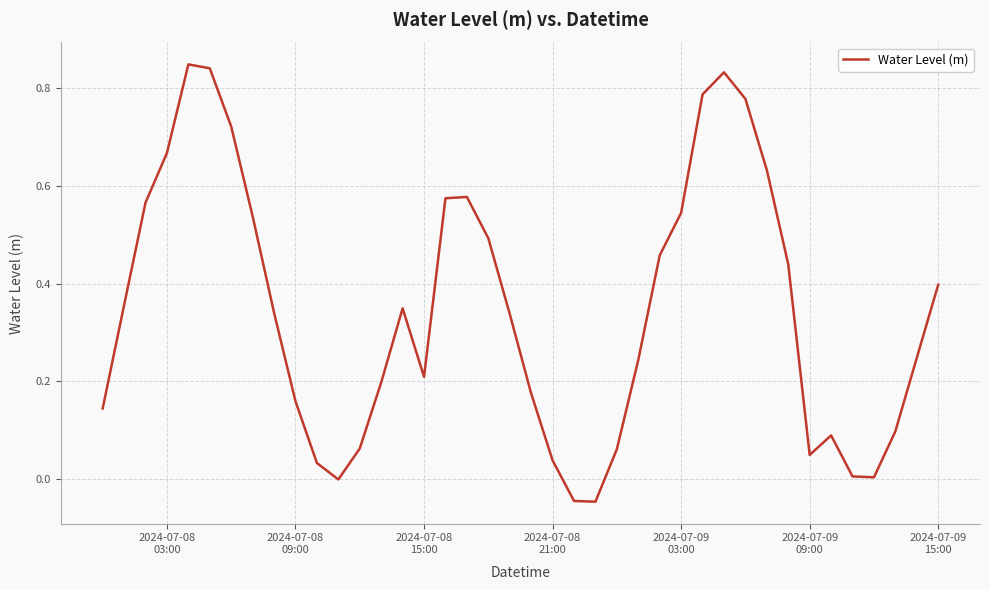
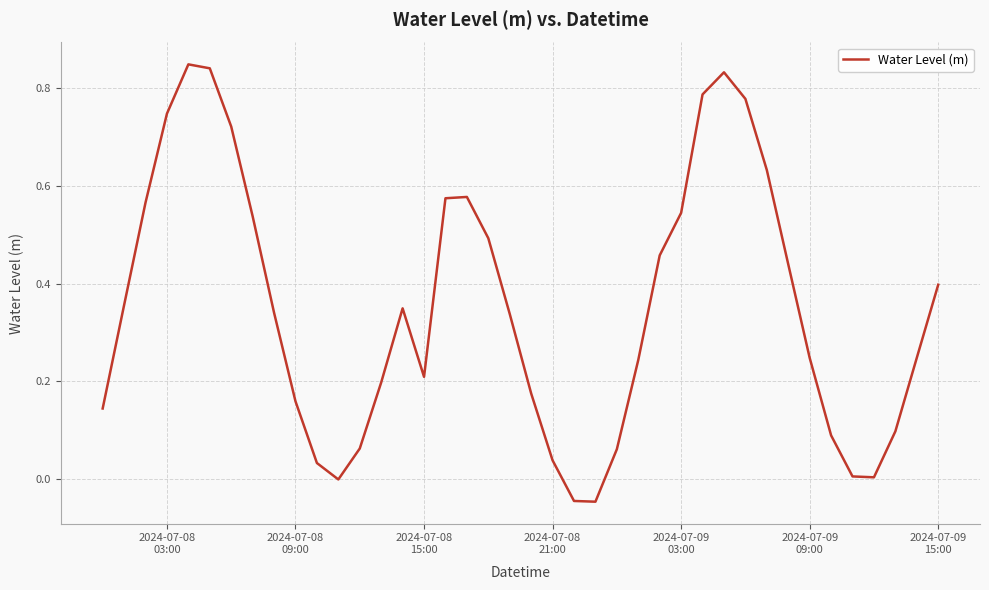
2024-07-08 03:00: 0.67 -> 0.75
2024-07-09 09:00: 0.05 -> 0.25
